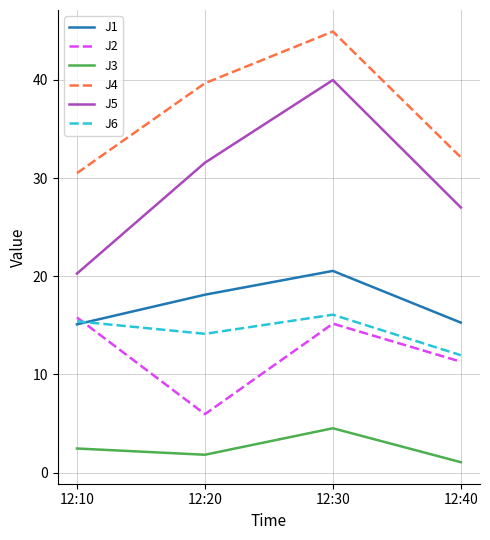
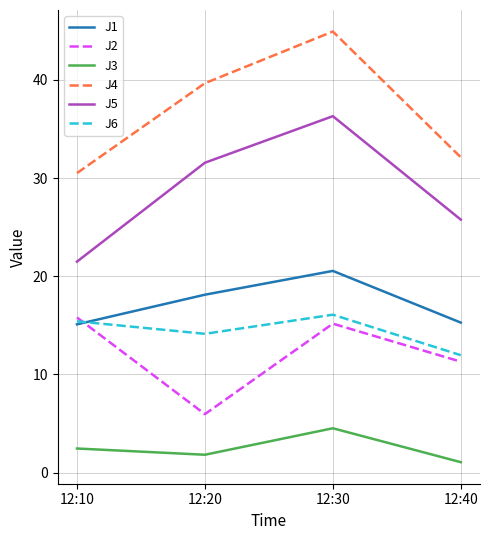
J5, 12:10: 20 -> 21
J5, 12:30: 40 -> 36
J5, 12:40: 27 -> 26
